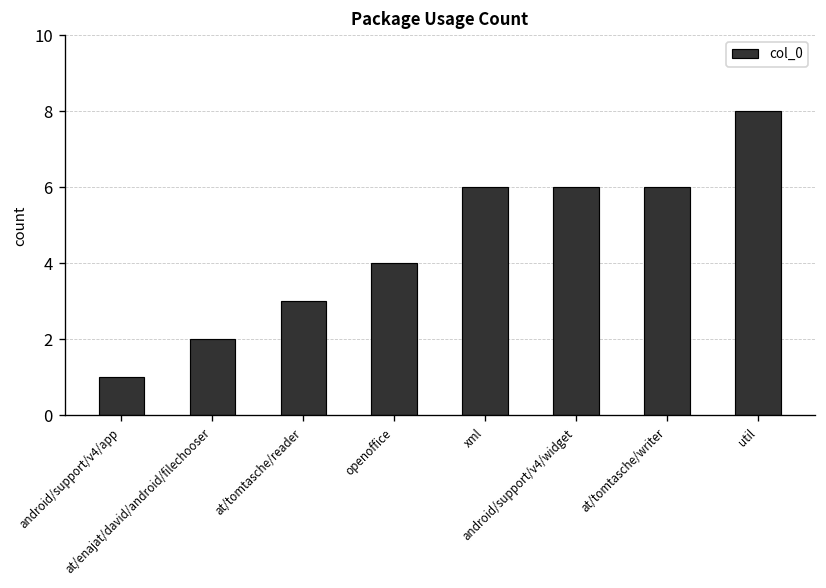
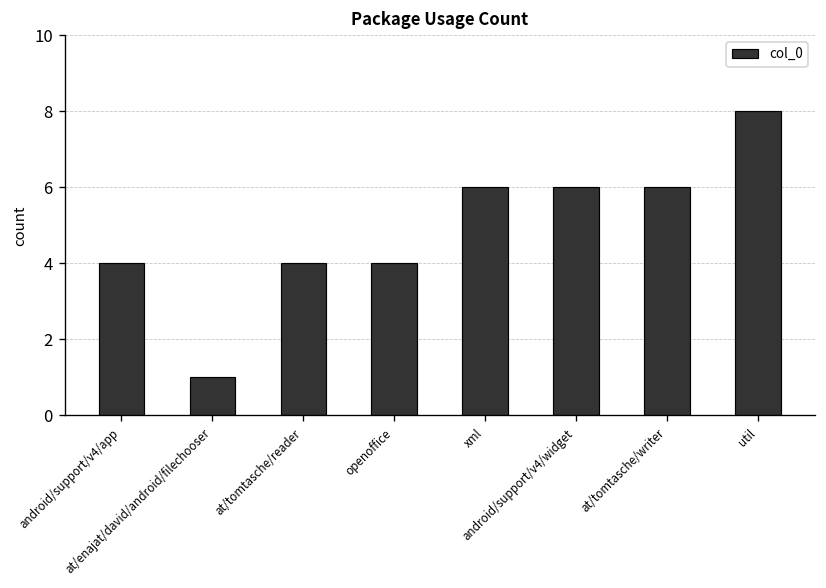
android/support/v4/app: 1 -> 4
at/enajat/david/android/filechooser: 2 -> 1
at/tomtasche/reader: 3 -> 4
